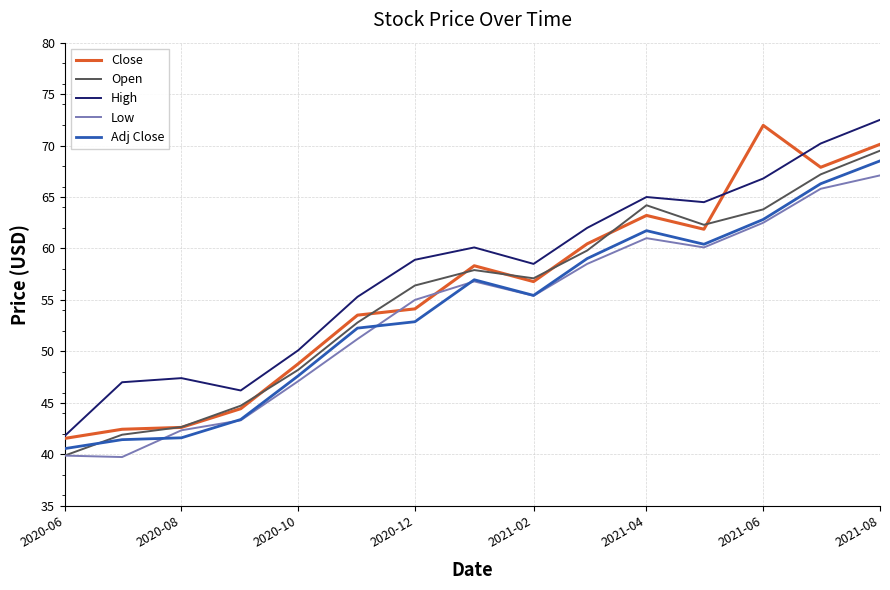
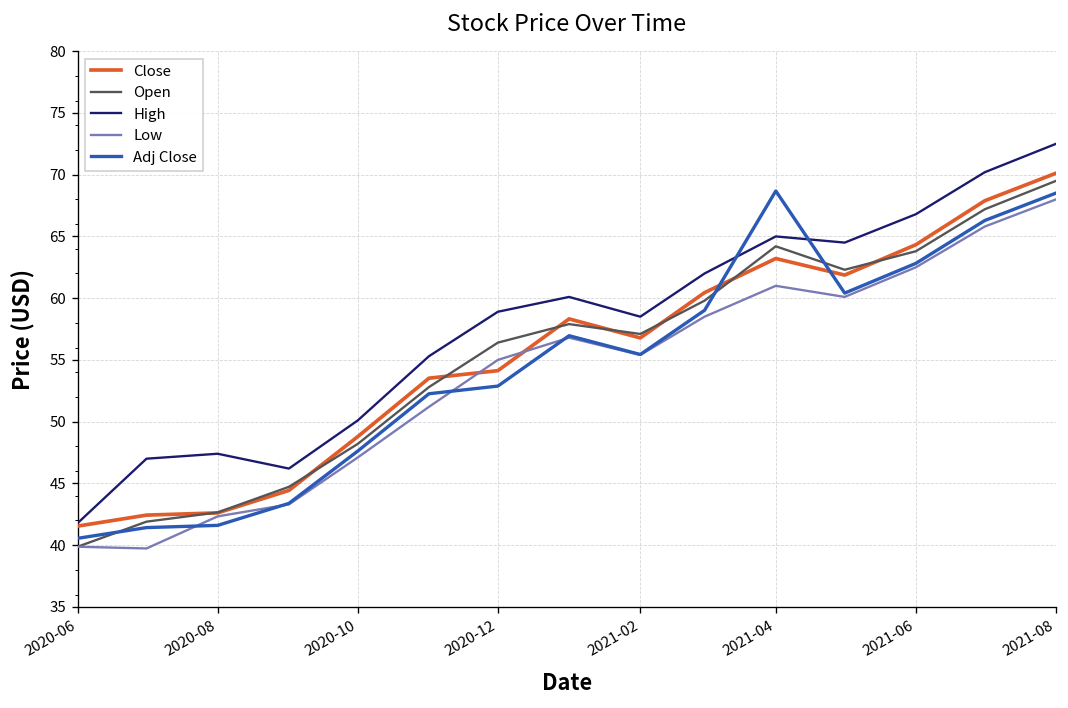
Adj Close, 2021-04: 61.7 -> 68.7
Close, 2021-06: 72.0 -> 64.3
Low, 2021-08: 67.1 -> 68.0
